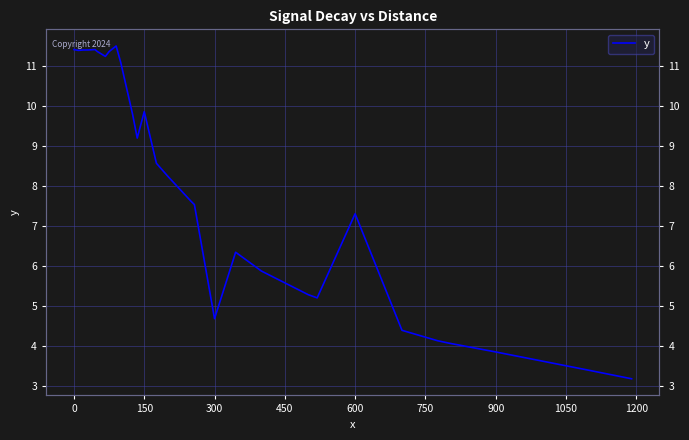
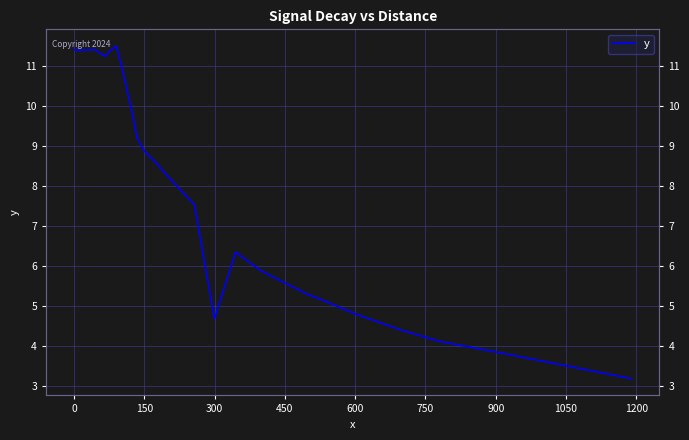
150: 9.9 -> 8.9
600: 7.3 -> 4.8
